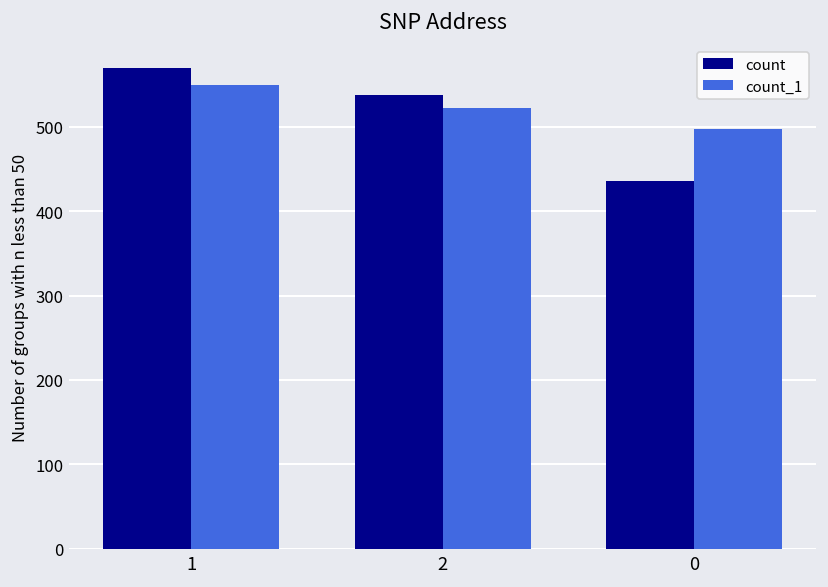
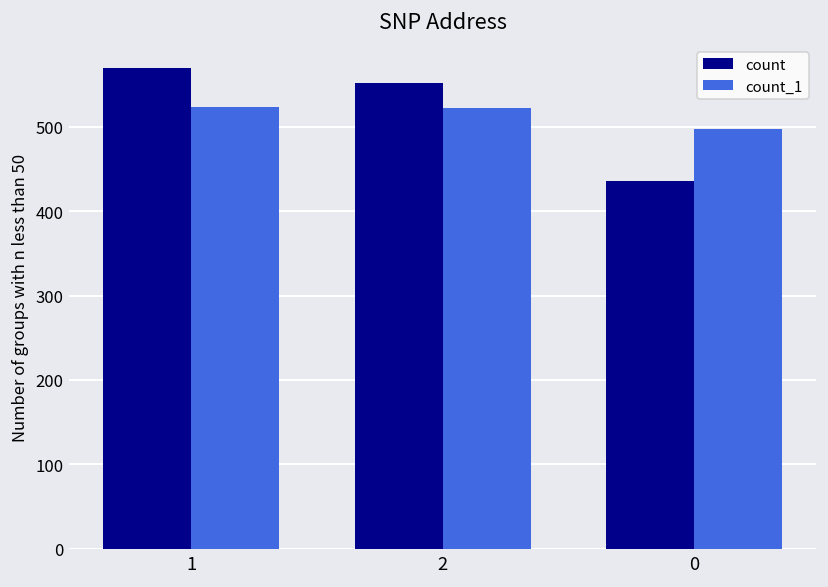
count_1, 1: 550 -> 520
count, 2: 540 -> 550
